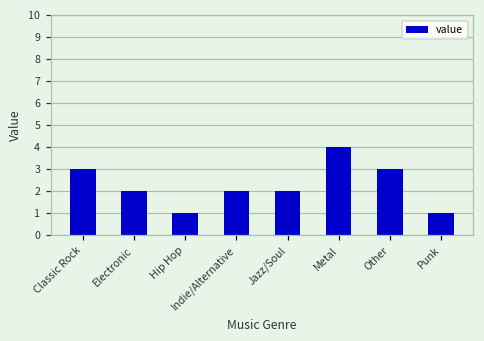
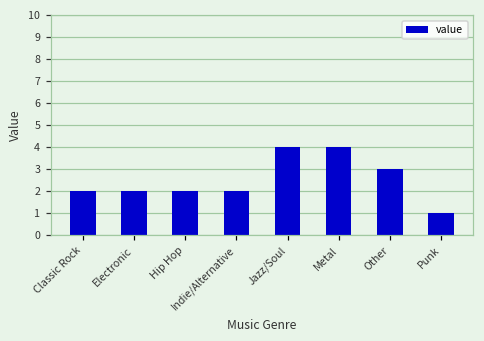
Classic Rock: 3 -> 2
Hip Hop: 1 -> 2
Jazz/Soul: 2 -> 4
